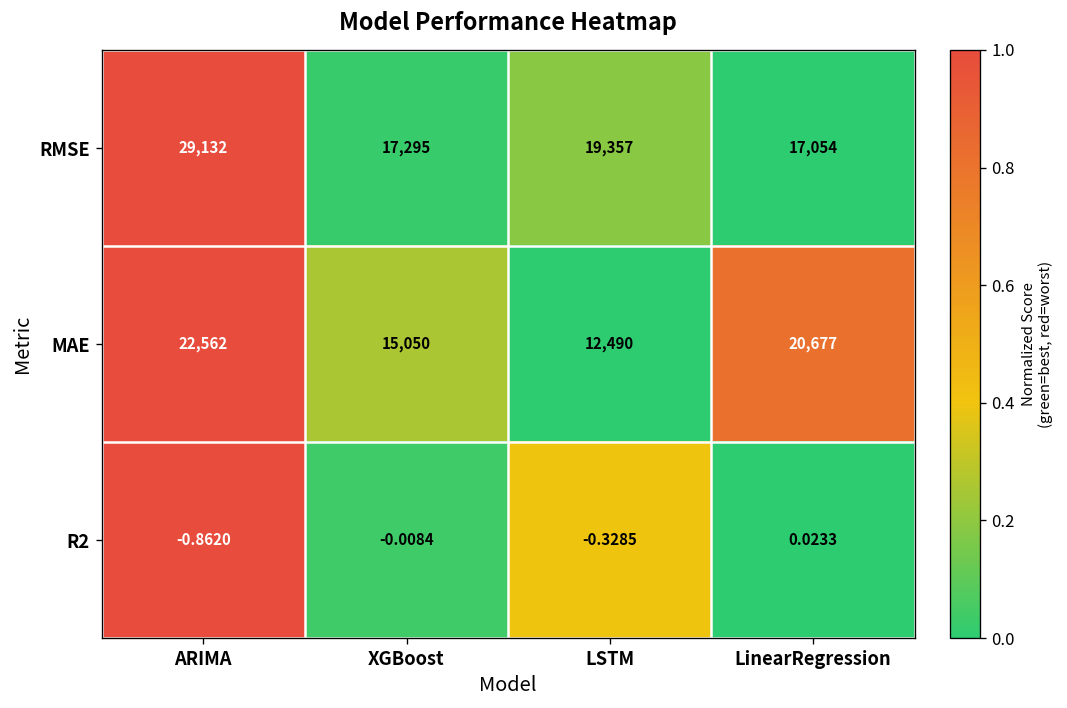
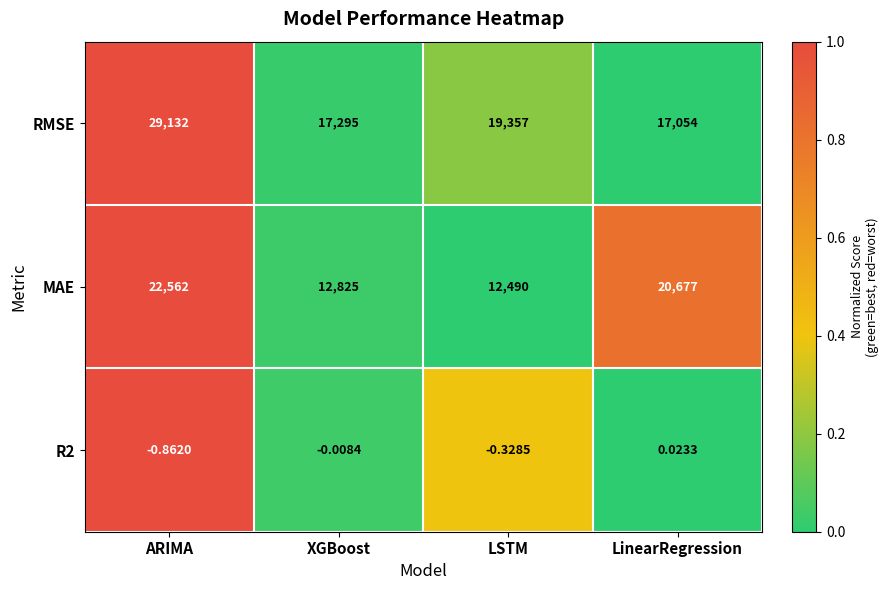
MAE, XGBoost: 15,050 -> 12,825
